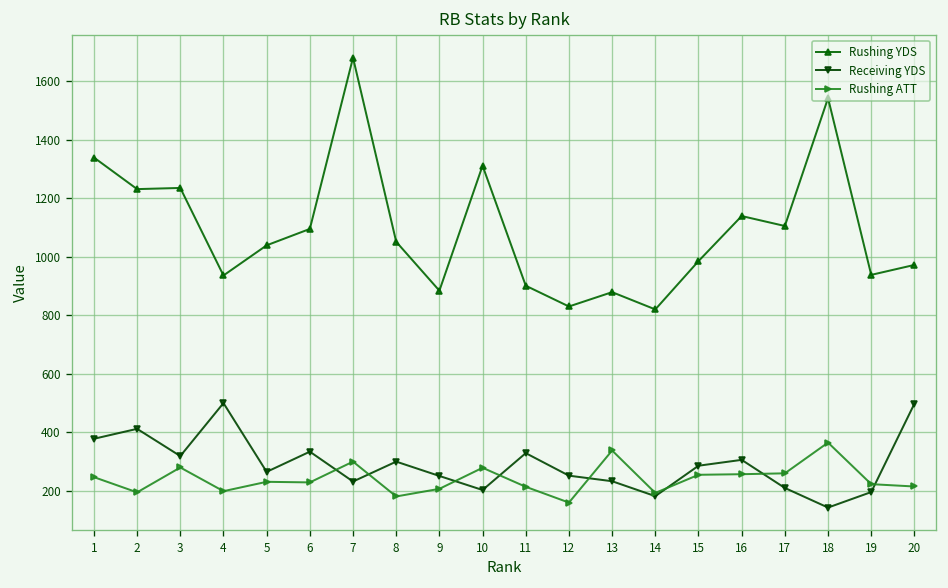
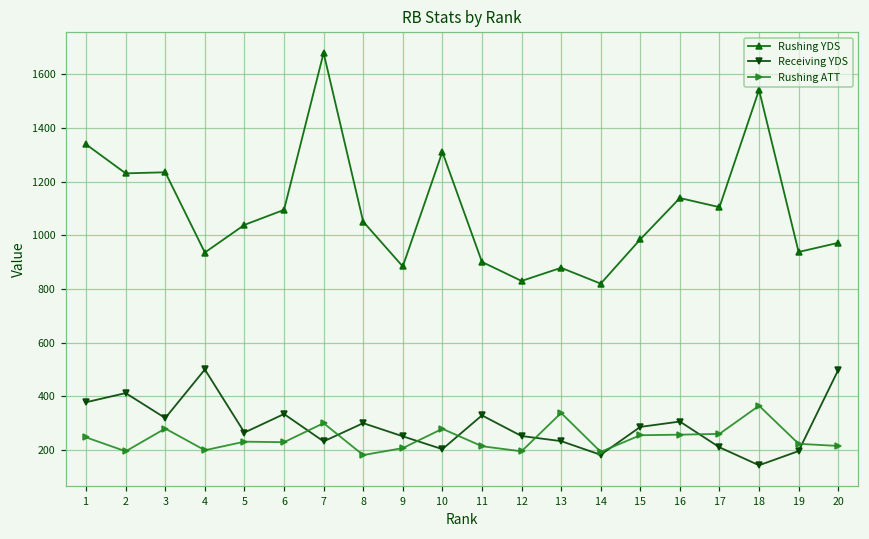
Rushing ATT, 12: 160 -> 200
